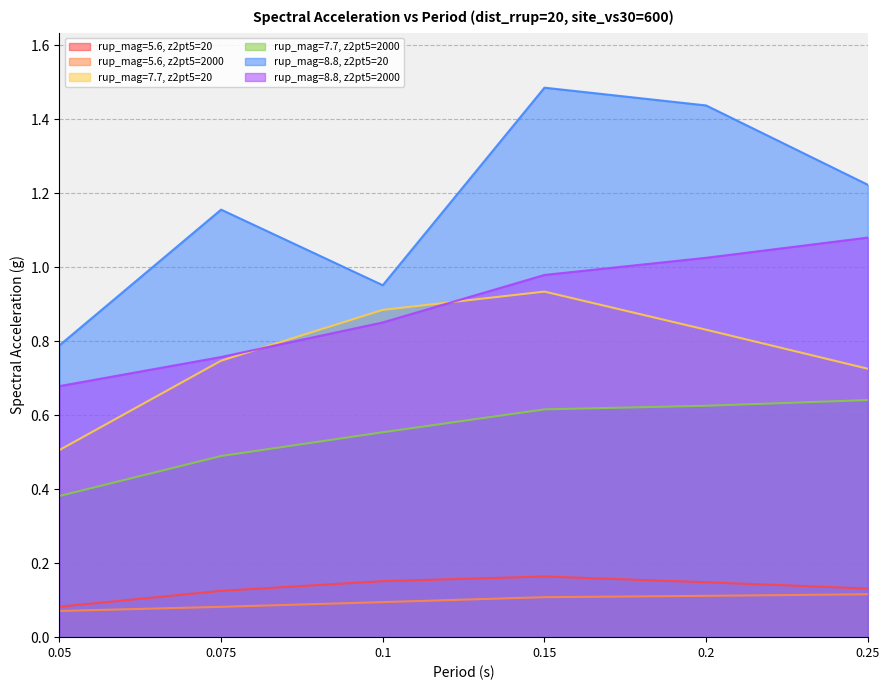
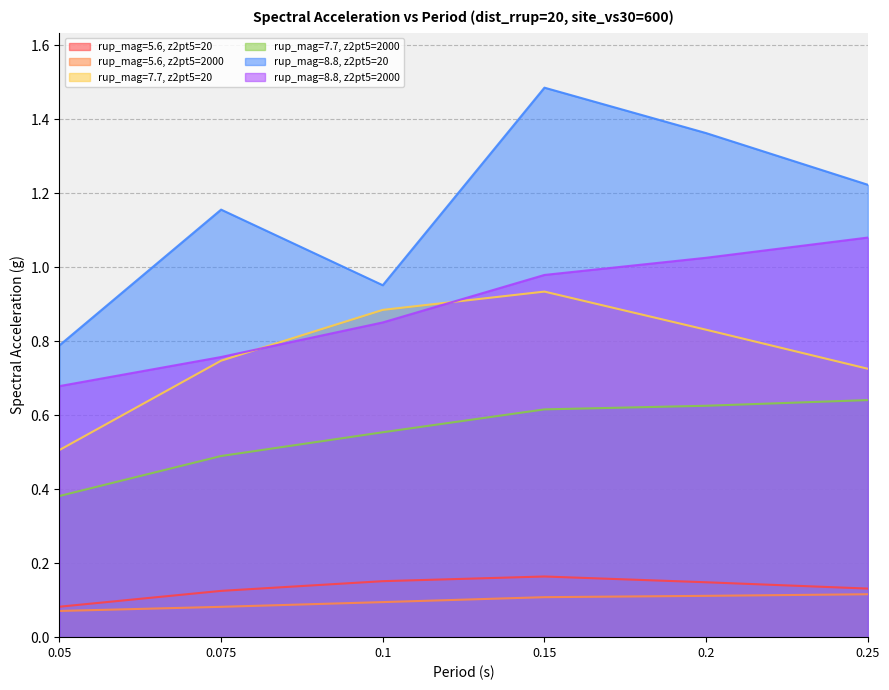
rup_mag=8.8, z2pt5=20, 0.2: 1.44 -> 1.36
